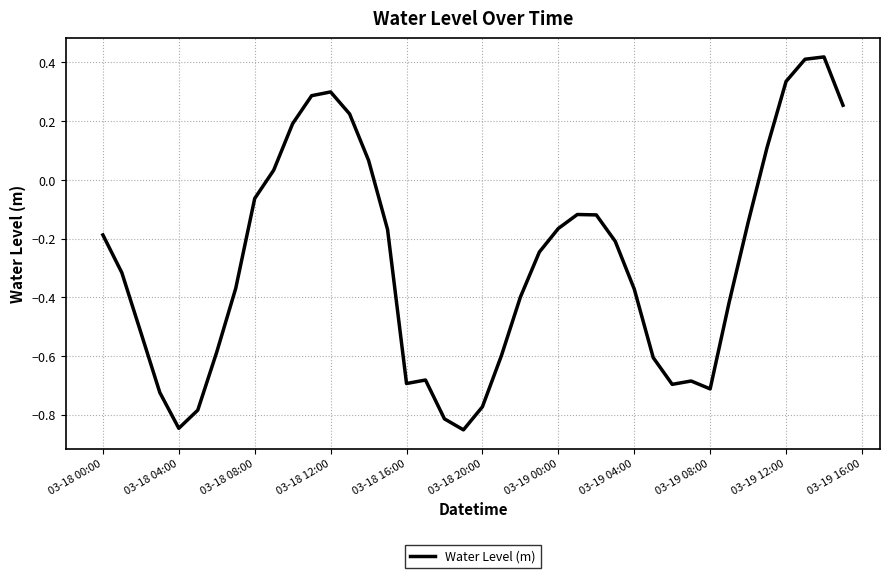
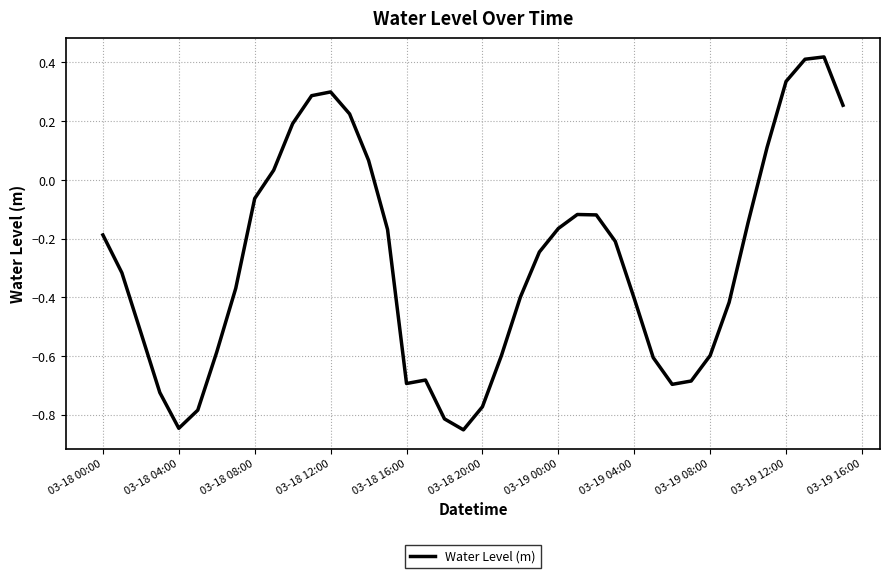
03-19 04:00: -0.37 -> -0.40
03-19 08:00: -0.71 -> -0.60
